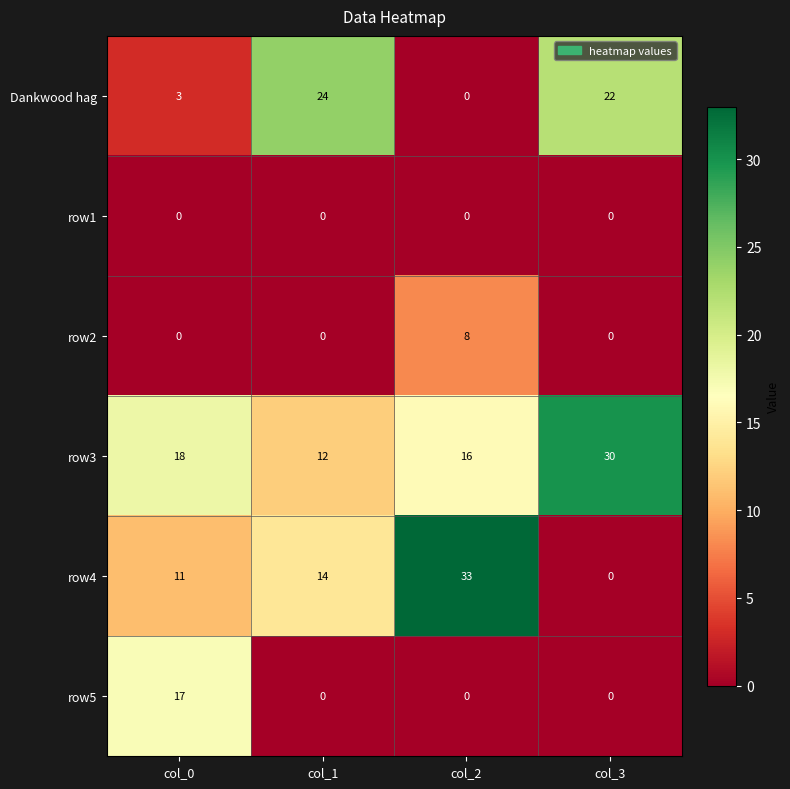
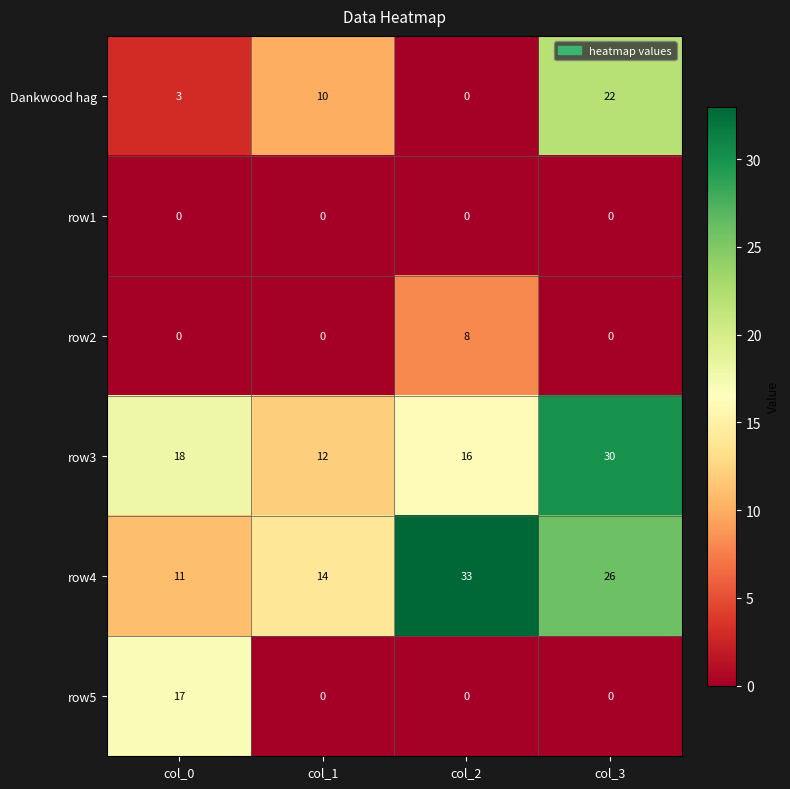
Dankwood hag, col_1: 24 -> 10
row4, col_3: 0 -> 26
